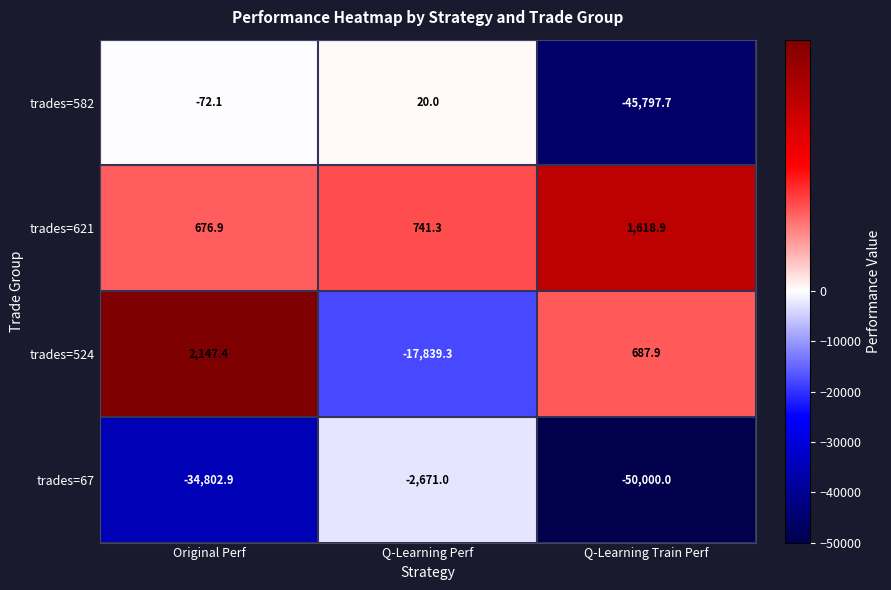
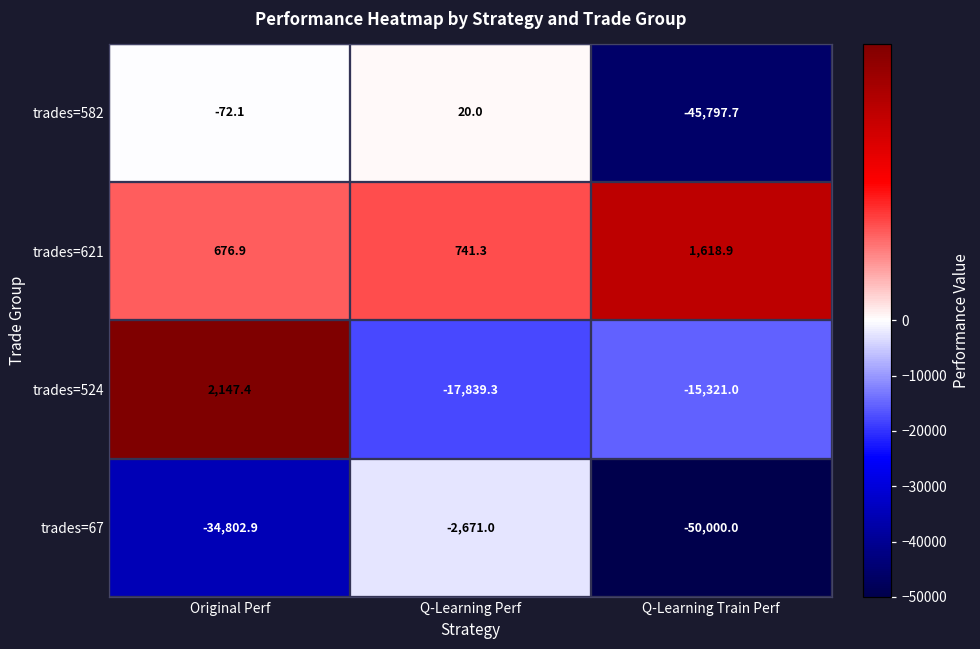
trades=524, Q-Learning Train Perf: 687.9 -> -15,321.0
